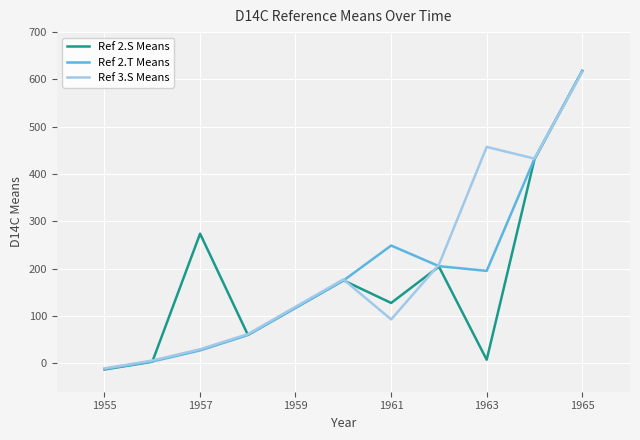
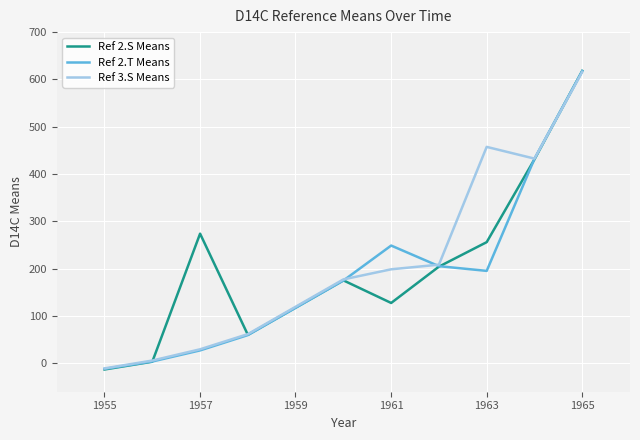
Ref 3.S Means, 1961: 90 -> 200
Ref 2.S Means, 1963: 10 -> 260
